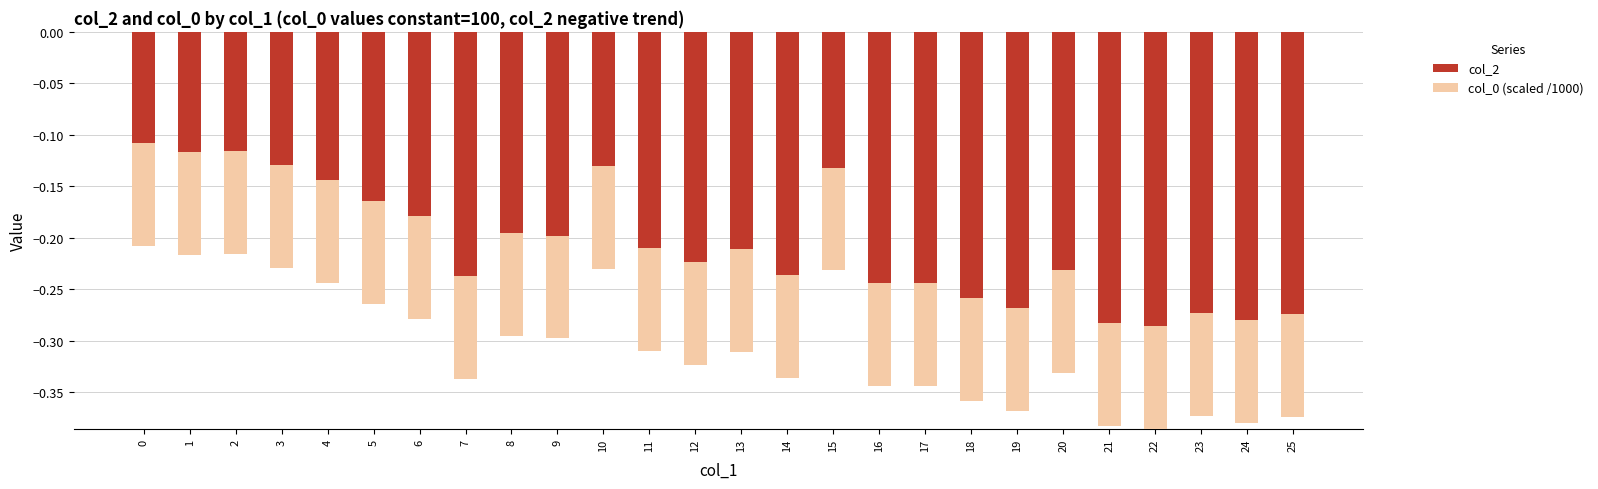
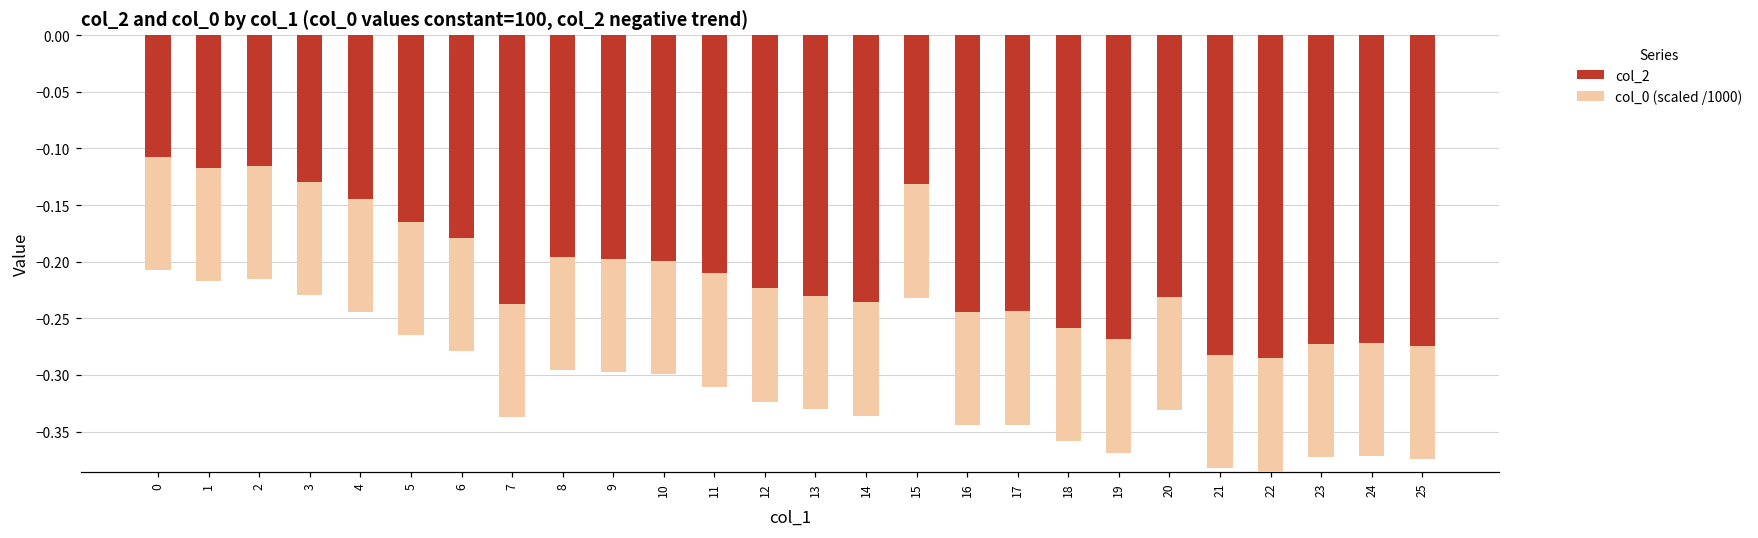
col_2, 10: -0.231 -> -0.300
col_2, 13: -0.311 -> -0.330
col_2, 24: -0.380 -> -0.372
